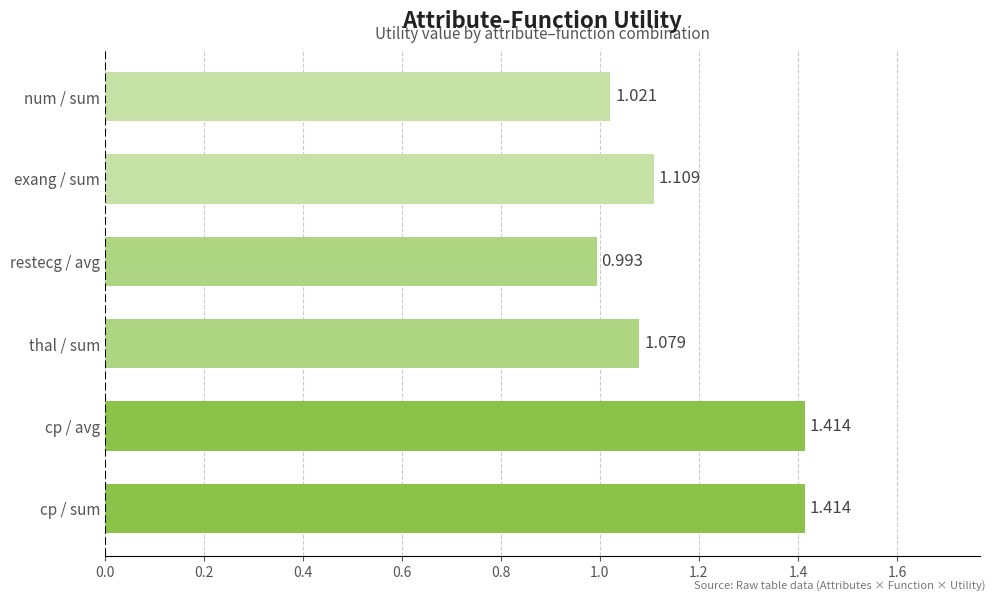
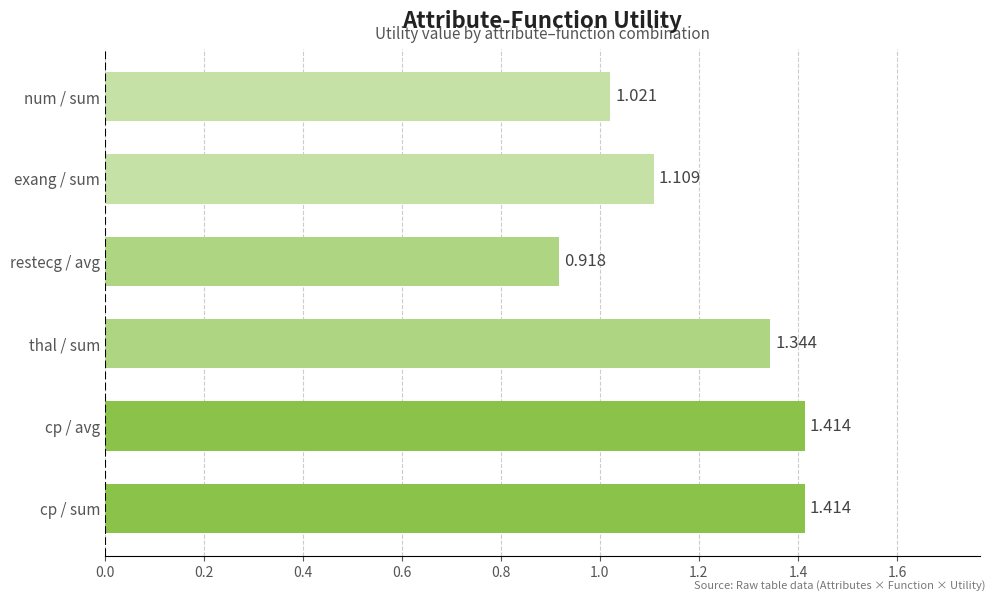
restecg / avg: 0.993 -> 0.918
thal / sum: 1.079 -> 1.344
